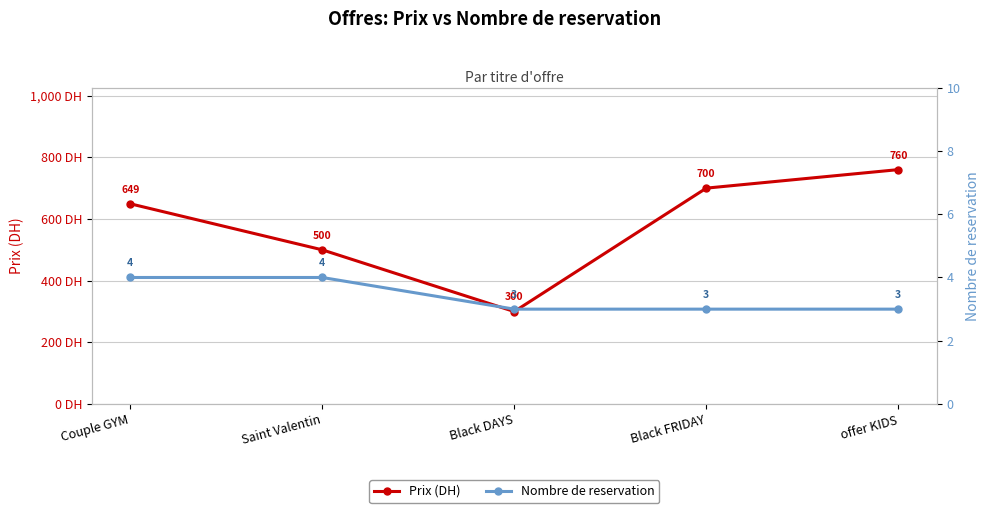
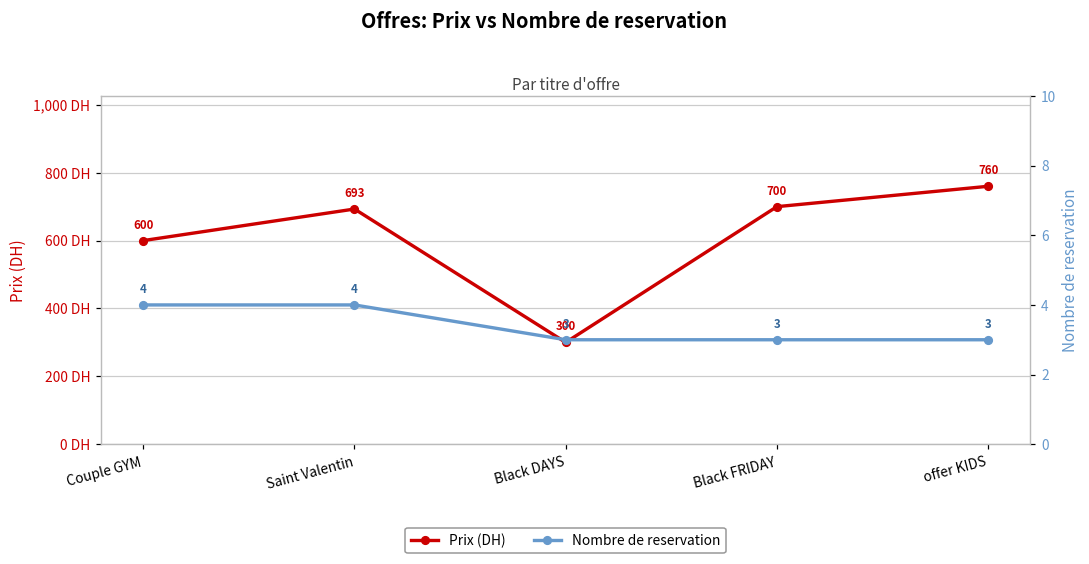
Prix (DH), Couple GYM: 649 -> 600
Prix (DH), Saint Valentin: 500 -> 693
